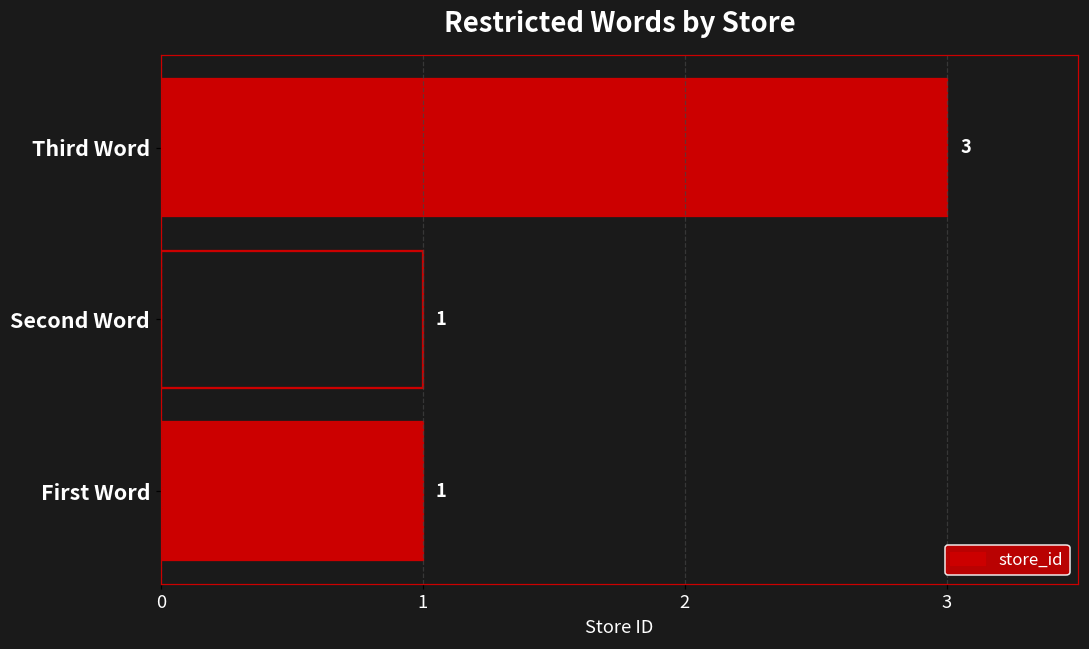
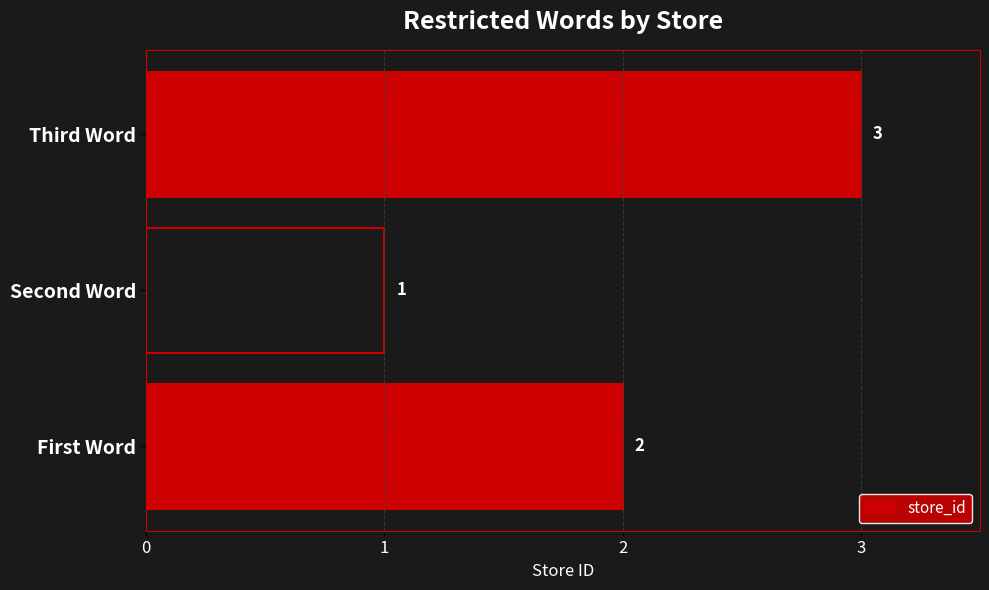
First Word: 1 -> 2
